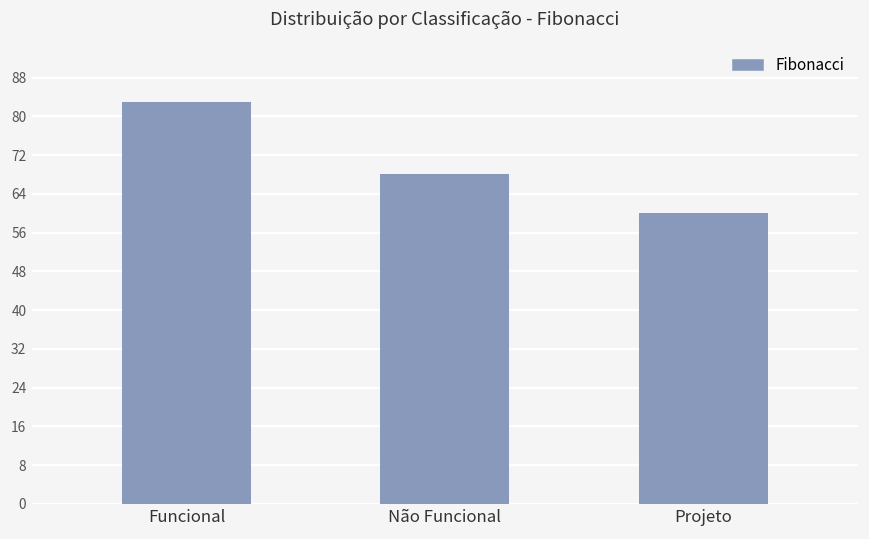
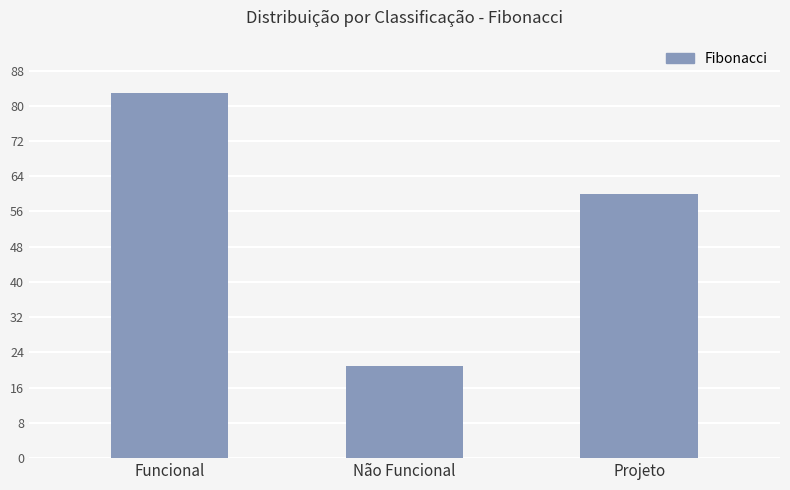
Não Funcional: 68 -> 21
